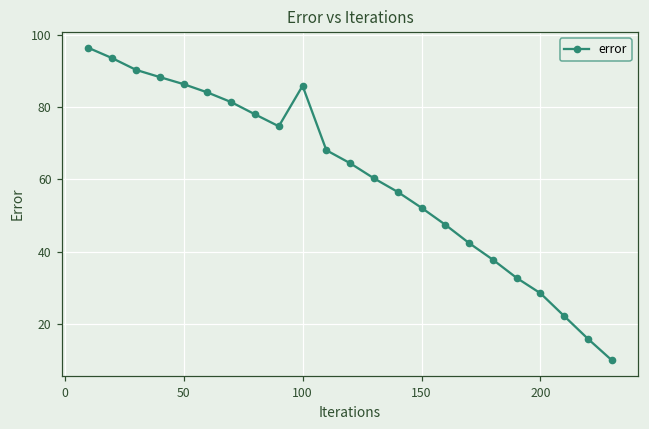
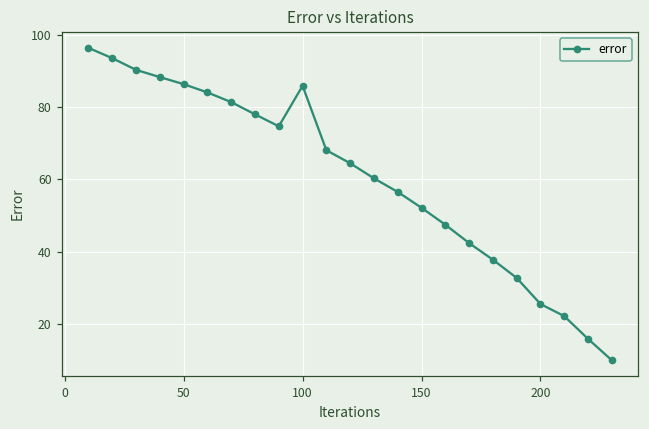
200: 28 -> 26
